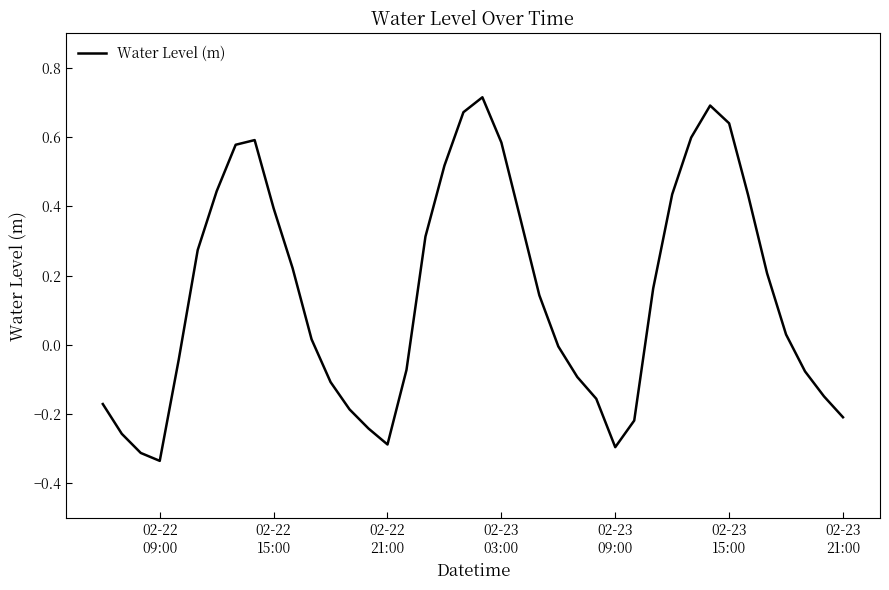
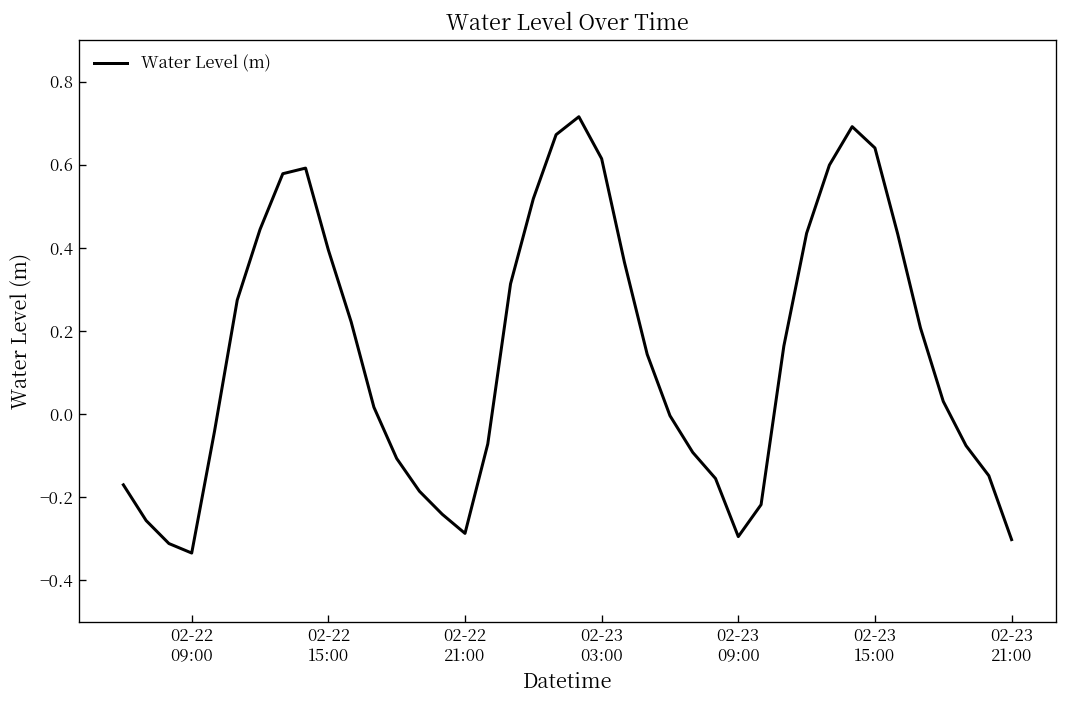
02-23 03:00: 0.58 -> 0.61
02-23 21:00: -0.21 -> -0.30
